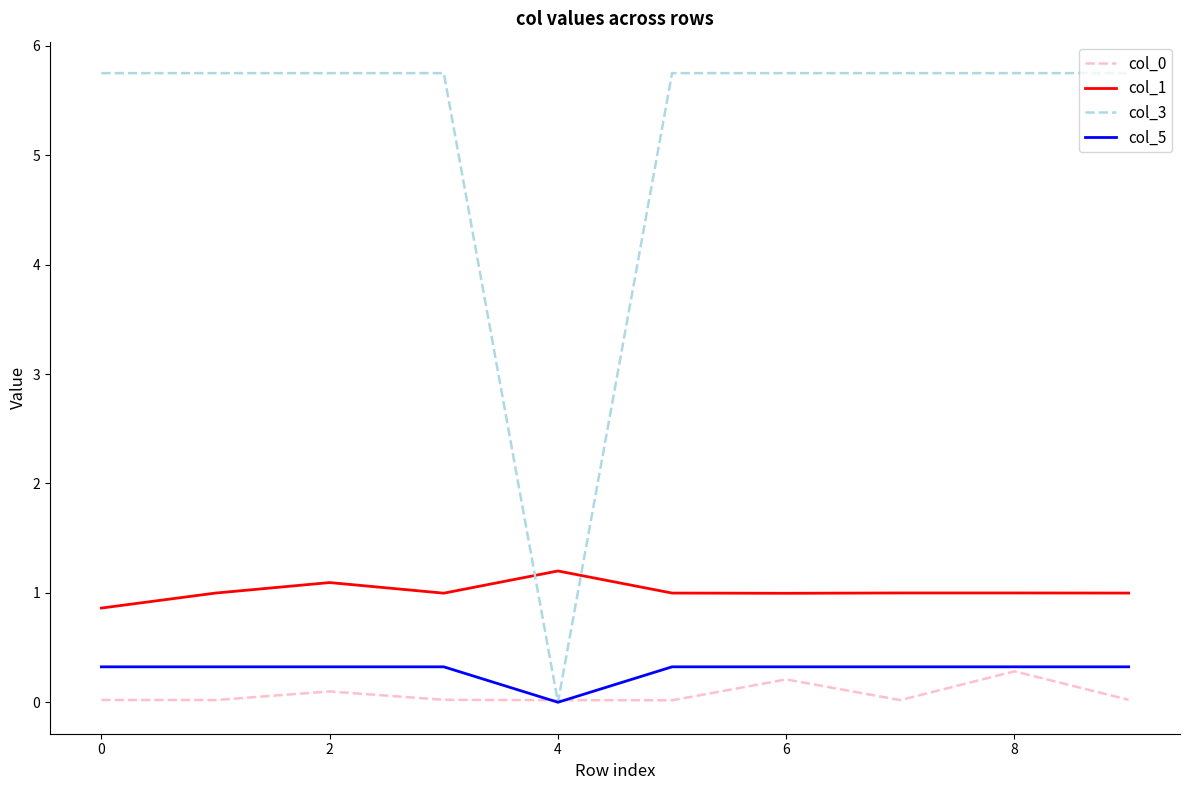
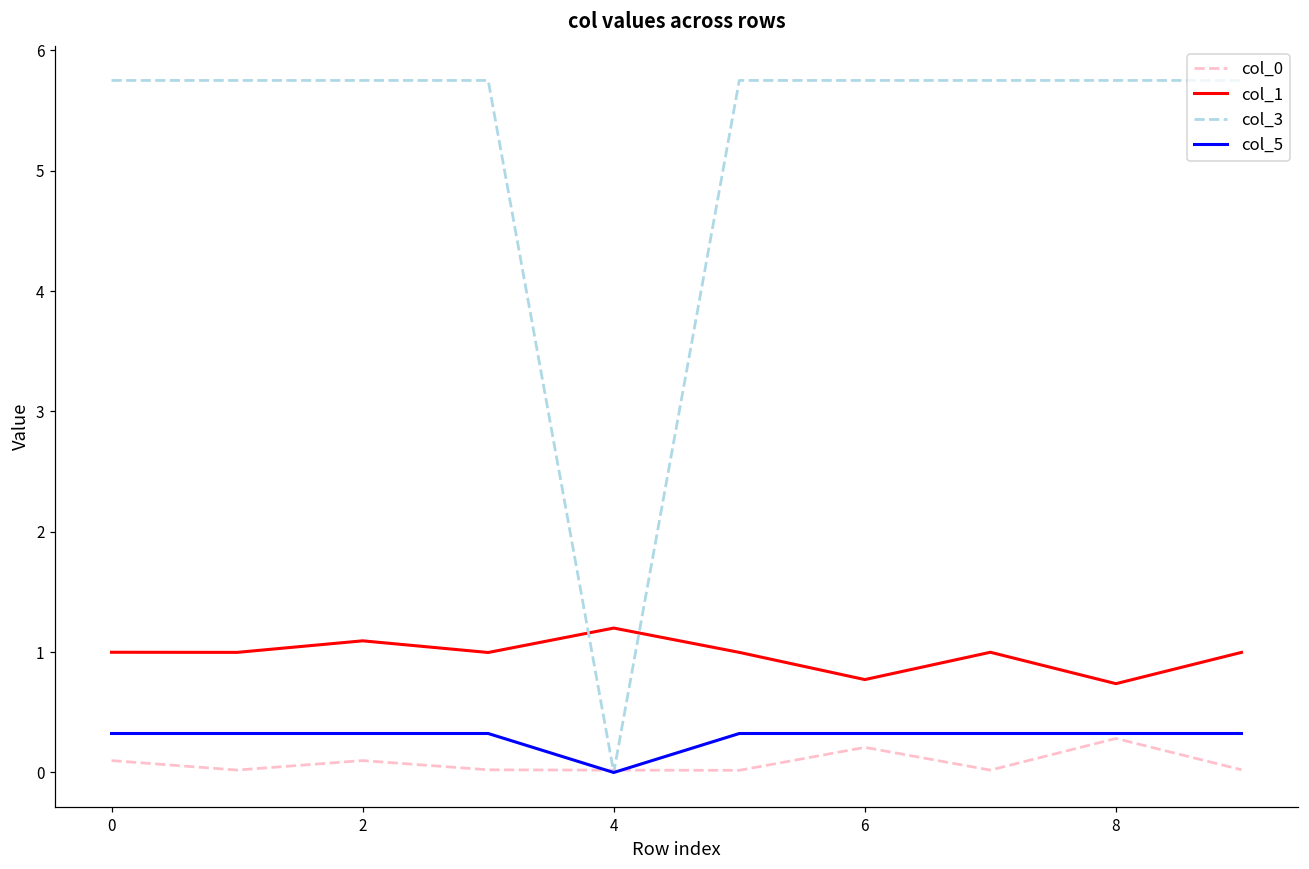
col_0, 0: 0.02 -> 0.10
col_1, 0: 0.86 -> 1.00
col_1, 6: 1.00 -> 0.77
col_1, 8: 1.00 -> 0.74
